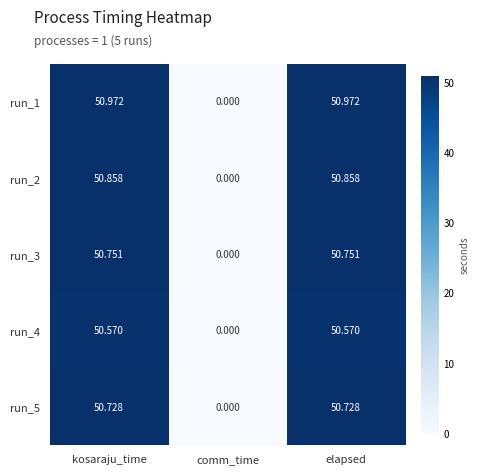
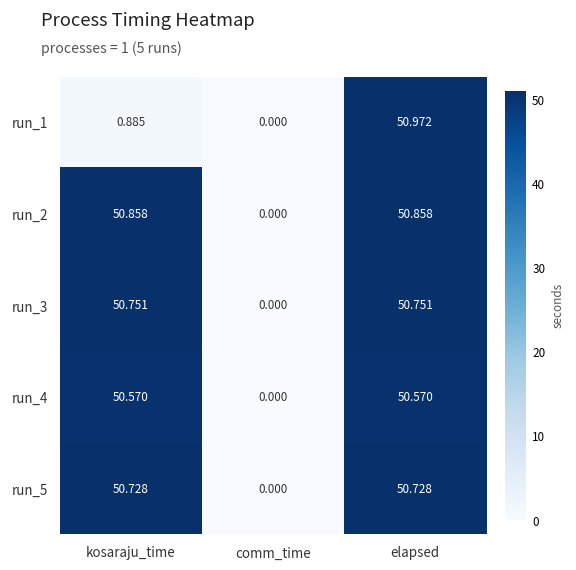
run_1, kosaraju_time: 50.972 -> 0.885
